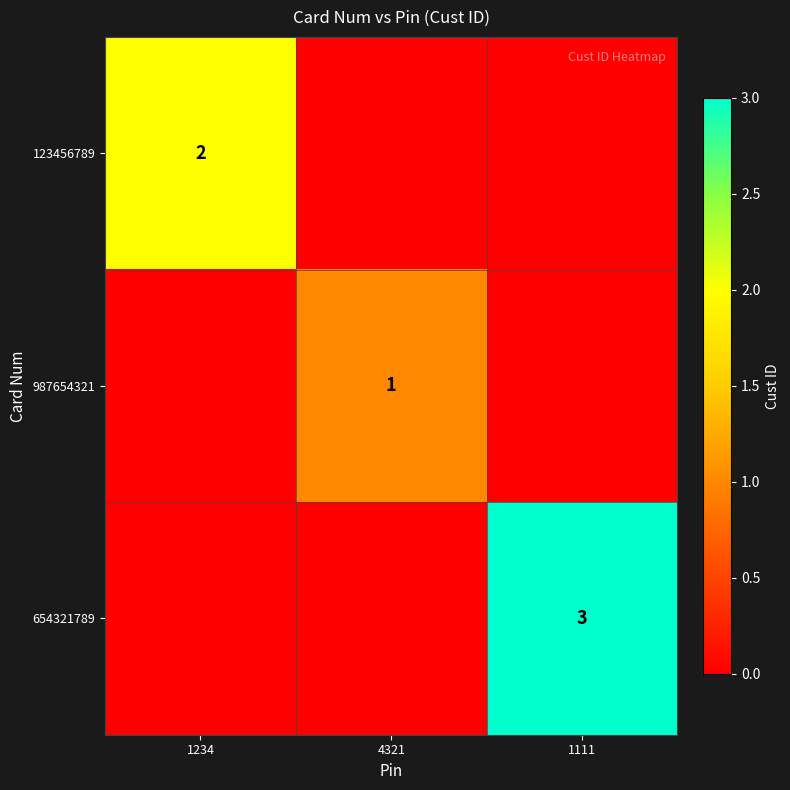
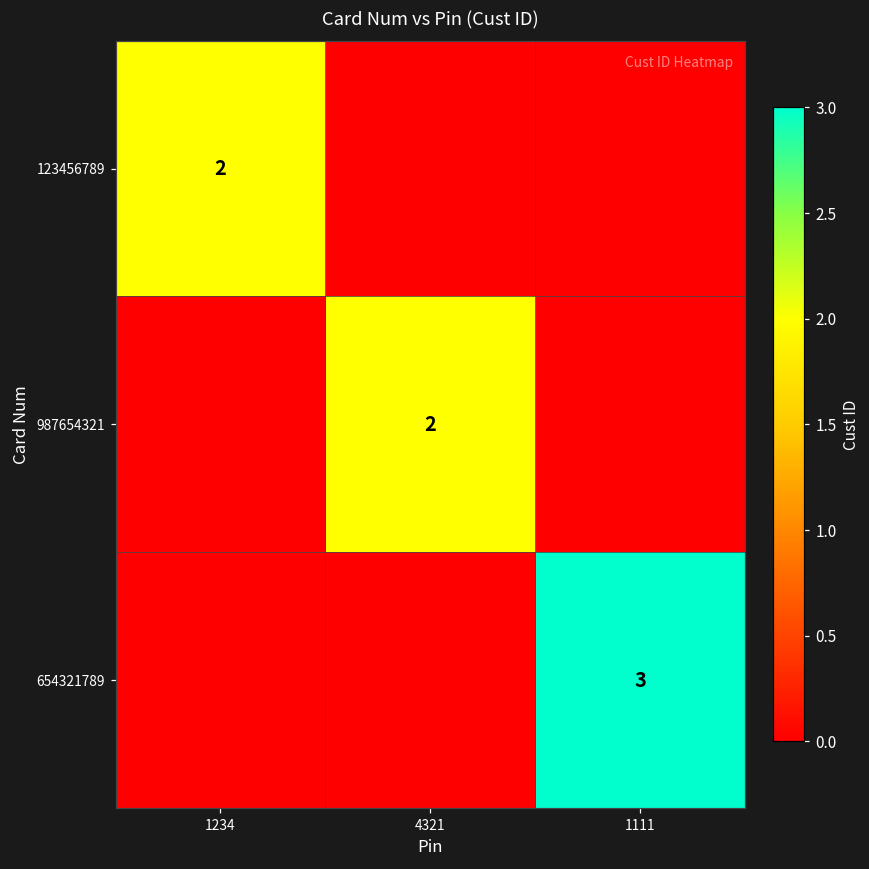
987654321, 4321: 1 -> 2
